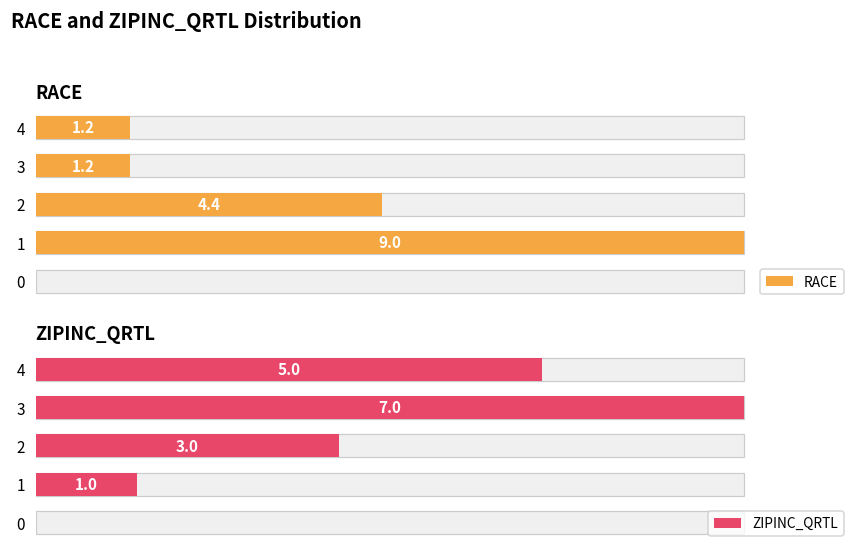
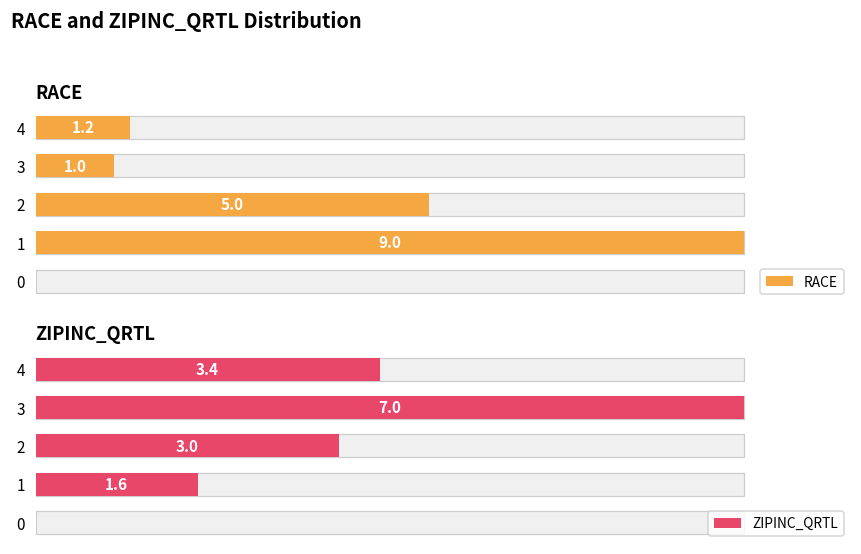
RACE, RACE, 3: 1.2 -> 1.0
RACE, RACE, 2: 4.4 -> 5.0
ZIPINC_QRTL, ZIPINC_QRTL, 4: 5.0 -> 3.4
ZIPINC_QRTL, ZIPINC_QRTL, 1: 1.0 -> 1.6
